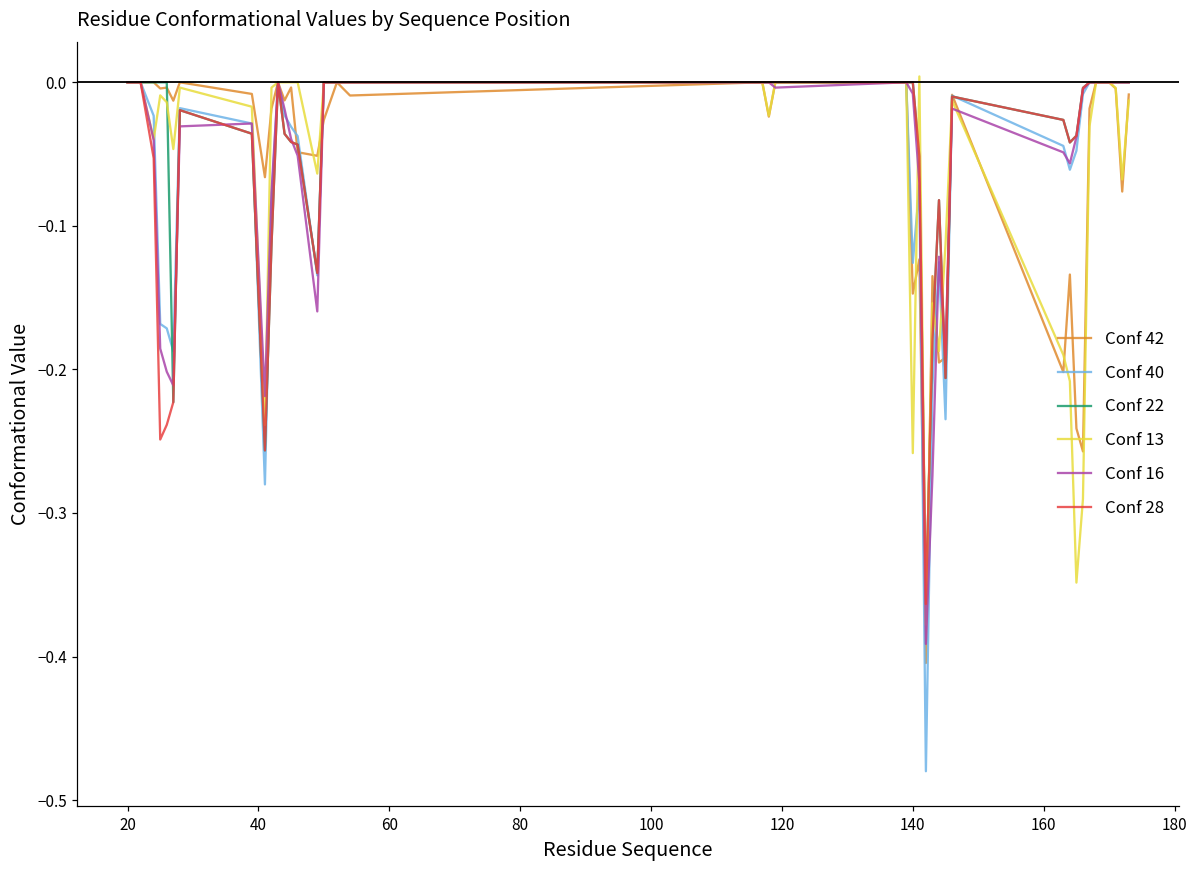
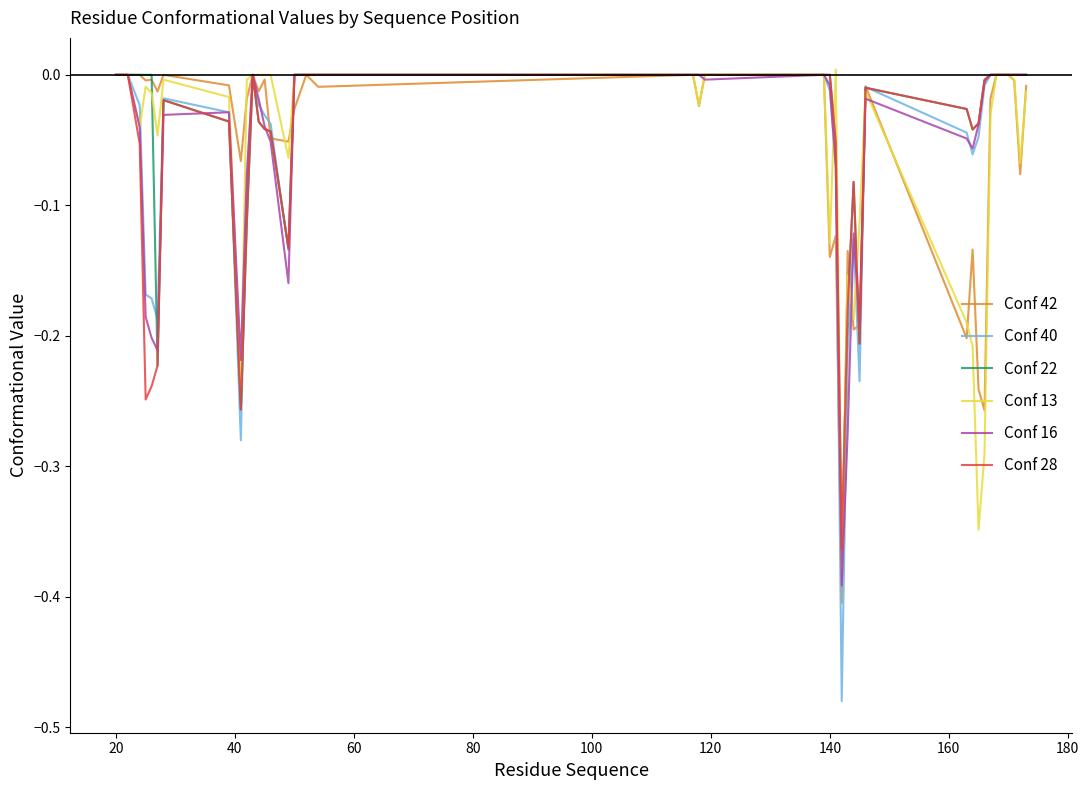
Conf 42, 140: -0.147 -> -0.140
Conf 40, 140: -0.126 -> -0.012
Conf 13, 140: -0.258 -> -0.129
